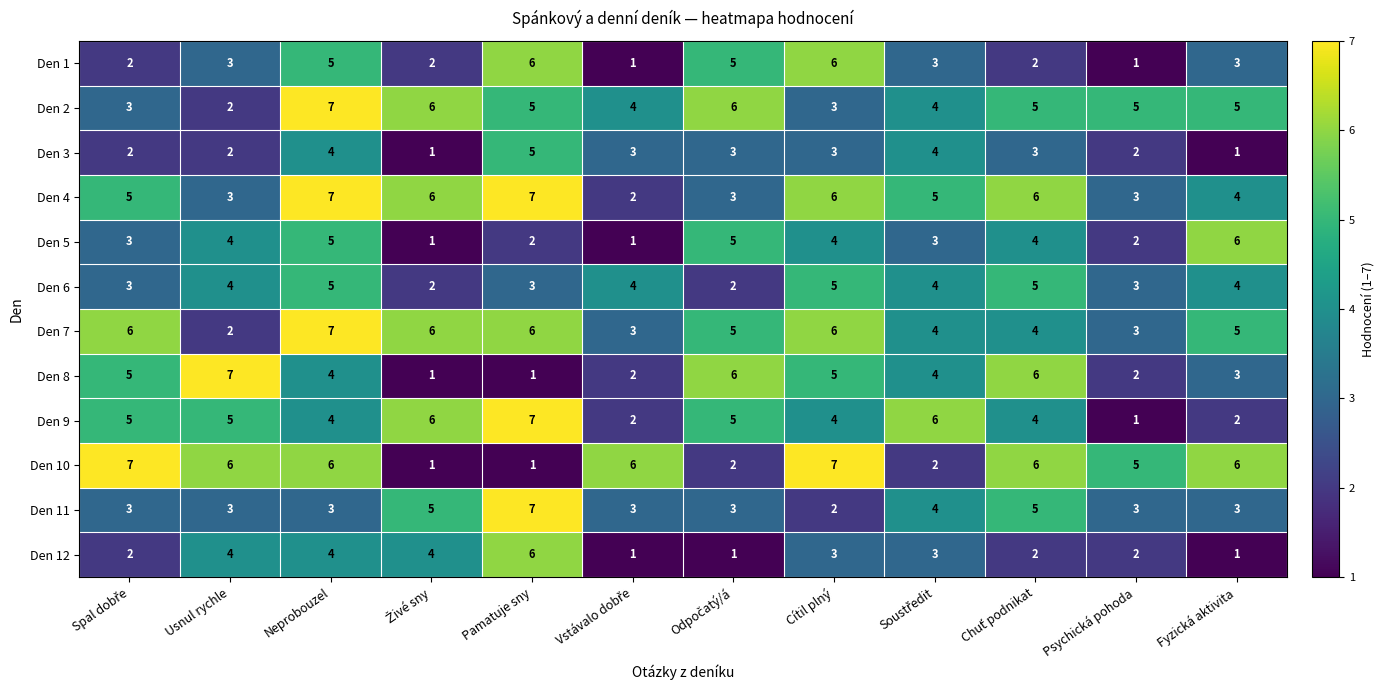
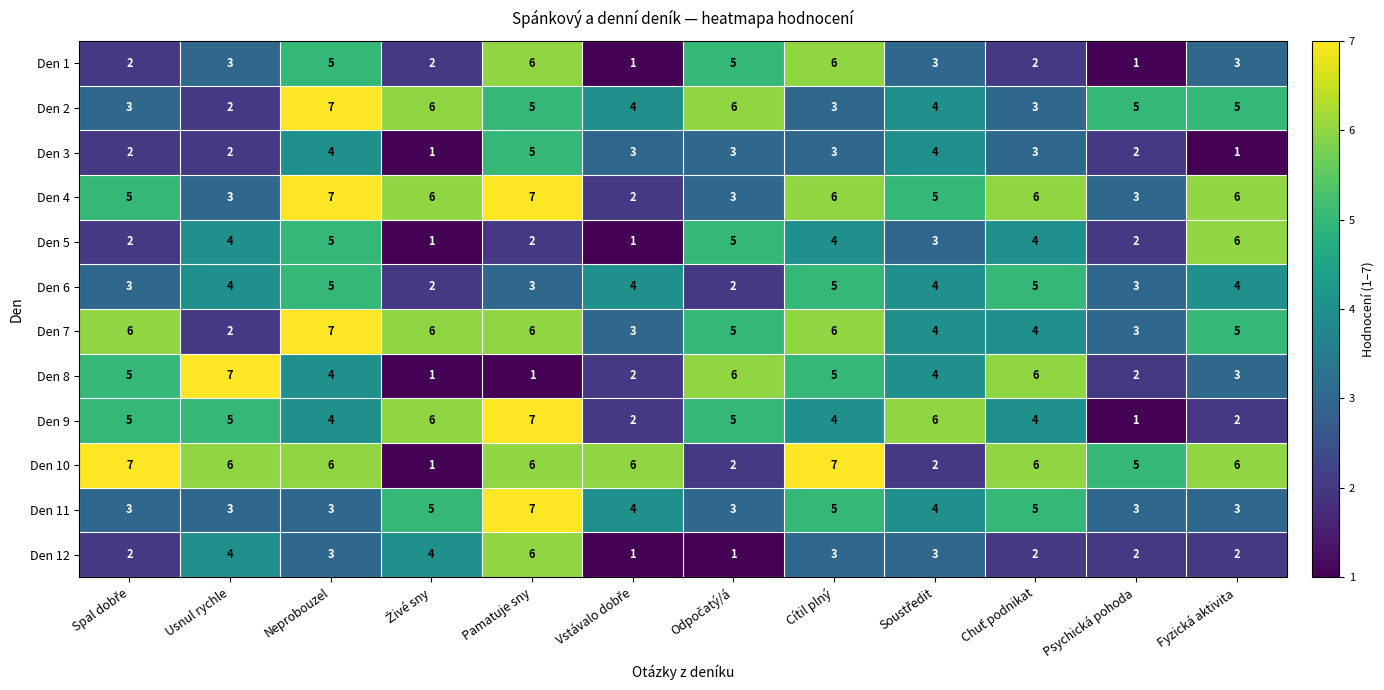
Den 2, Chuť podnikat: 5 -> 3
Den 4, Fyzická aktivita: 4 -> 6
Den 5, Spal dobře: 3 -> 2
Den 10, Pamatuje sny: 1 -> 6
Den 11, Vstávalo dobře: 3 -> 4
Den 11, Cítil plný: 2 -> 5
Den 12, Neprobouzel: 4 -> 3
Den 12, Fyzická aktivita: 1 -> 2
